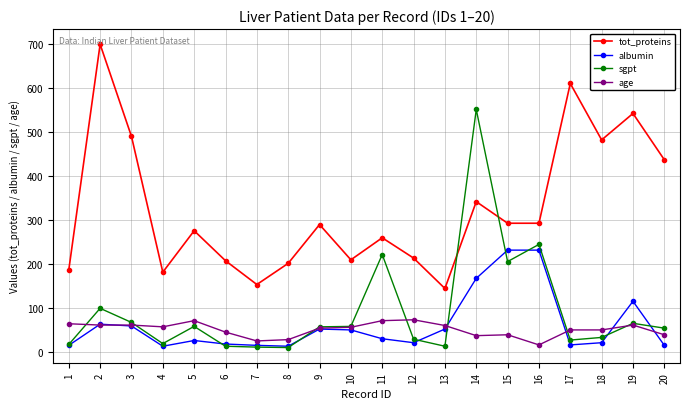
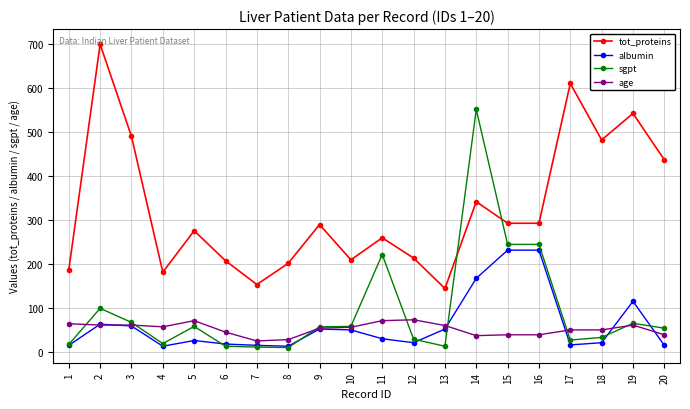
sgpt, 15: 210 -> 250
age, 16: 20 -> 40
